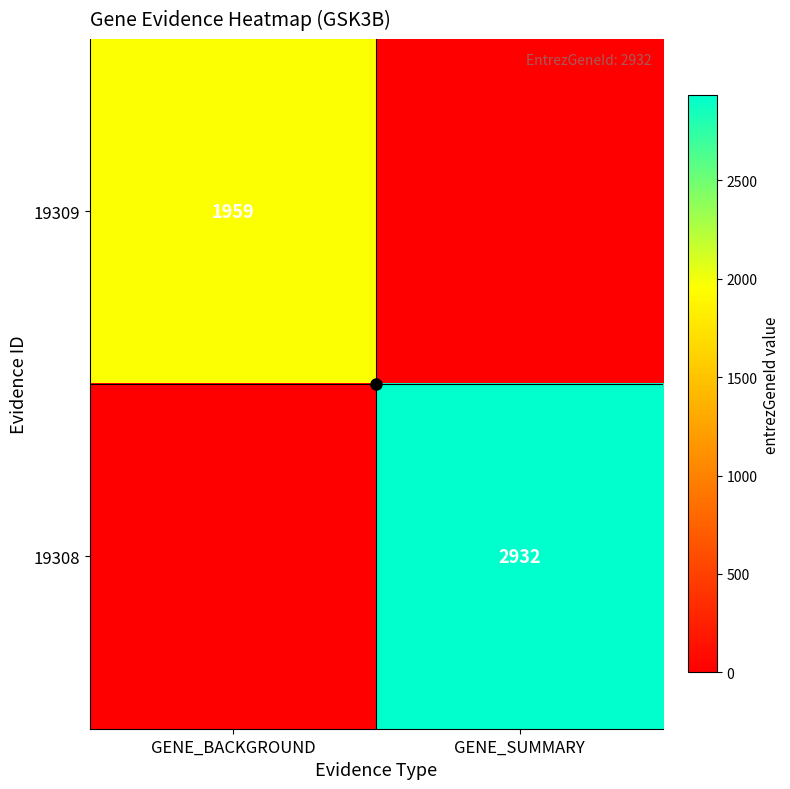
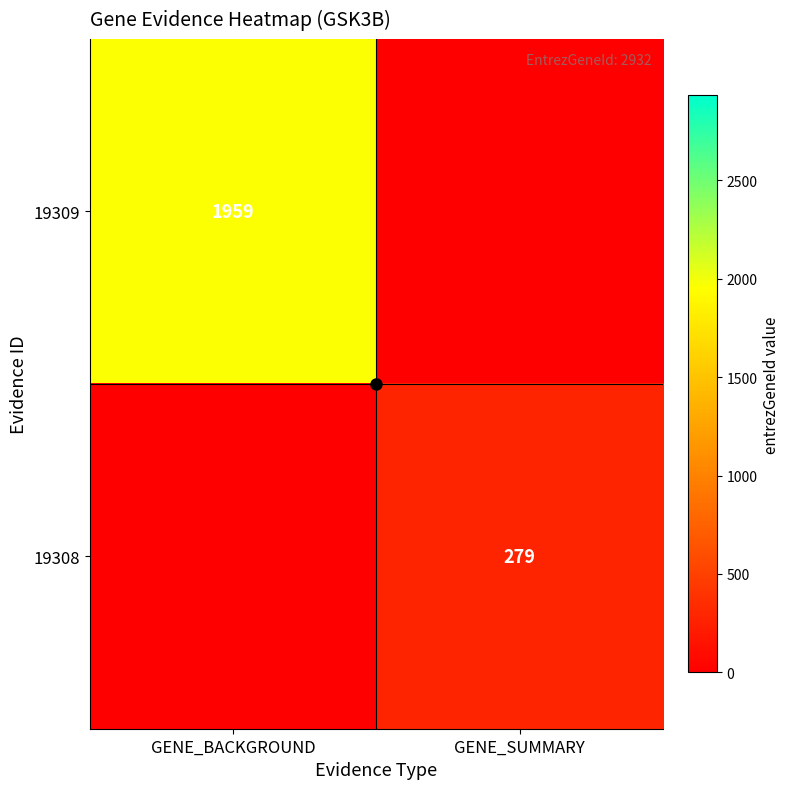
19308, GENE_SUMMARY: 2932 -> 279
